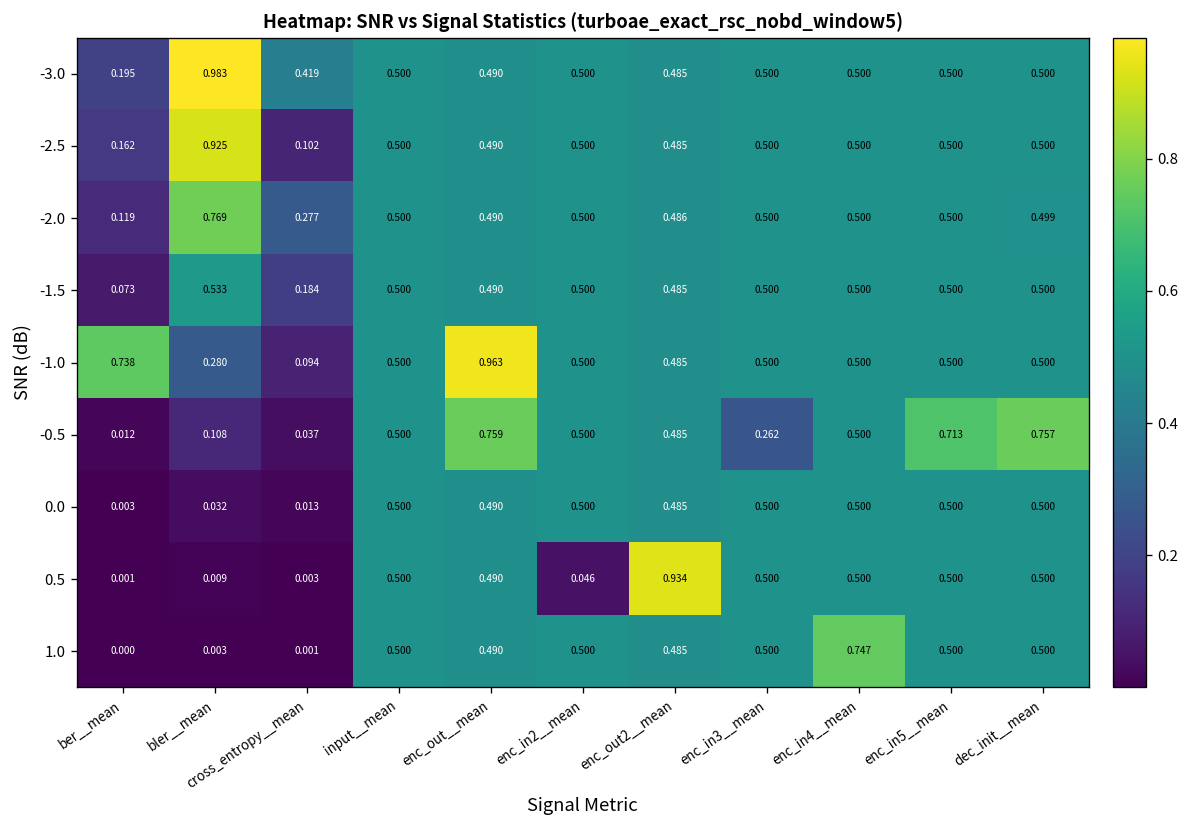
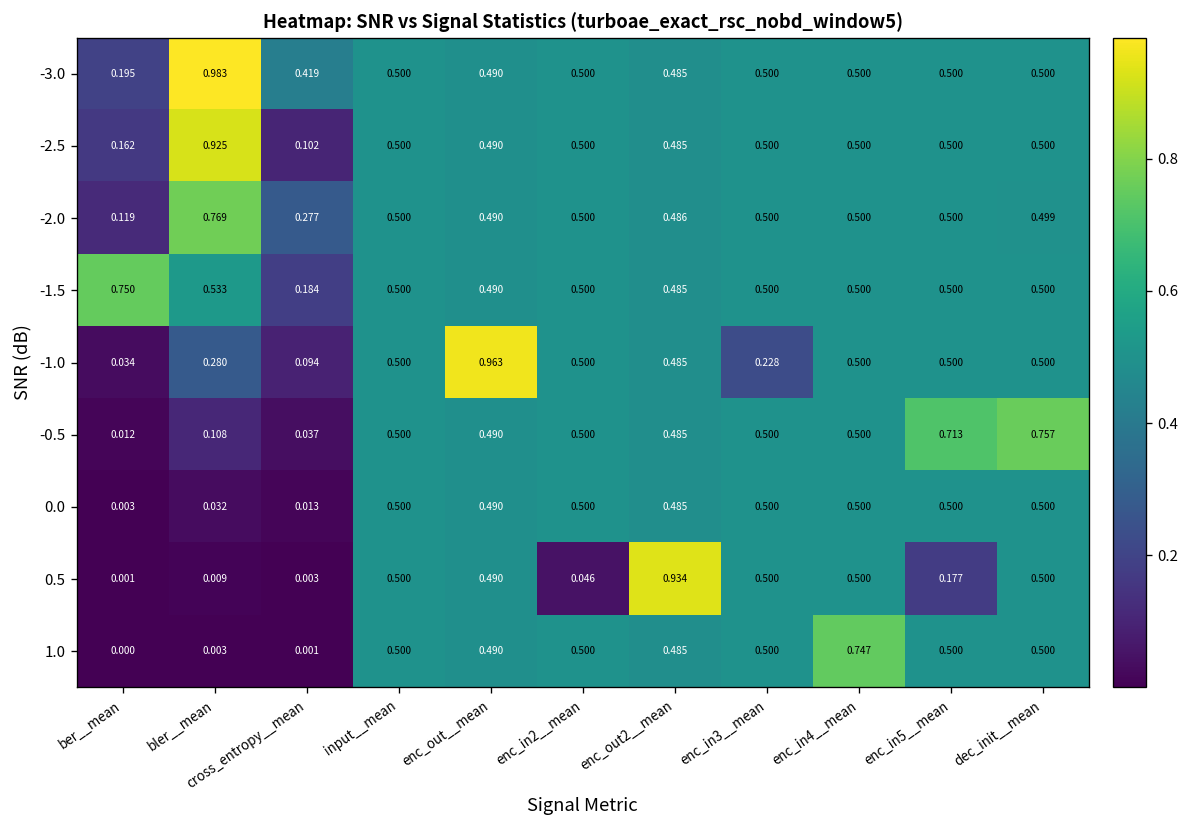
-1.5, ber__mean: 0.073 -> 0.750
-1.0, ber__mean: 0.738 -> 0.034
-1.0, enc_in3__mean: 0.500 -> 0.228
-0.5, enc_out__mean: 0.759 -> 0.490
-0.5, enc_in3__mean: 0.262 -> 0.500
0.5, enc_in5__mean: 0.500 -> 0.177
